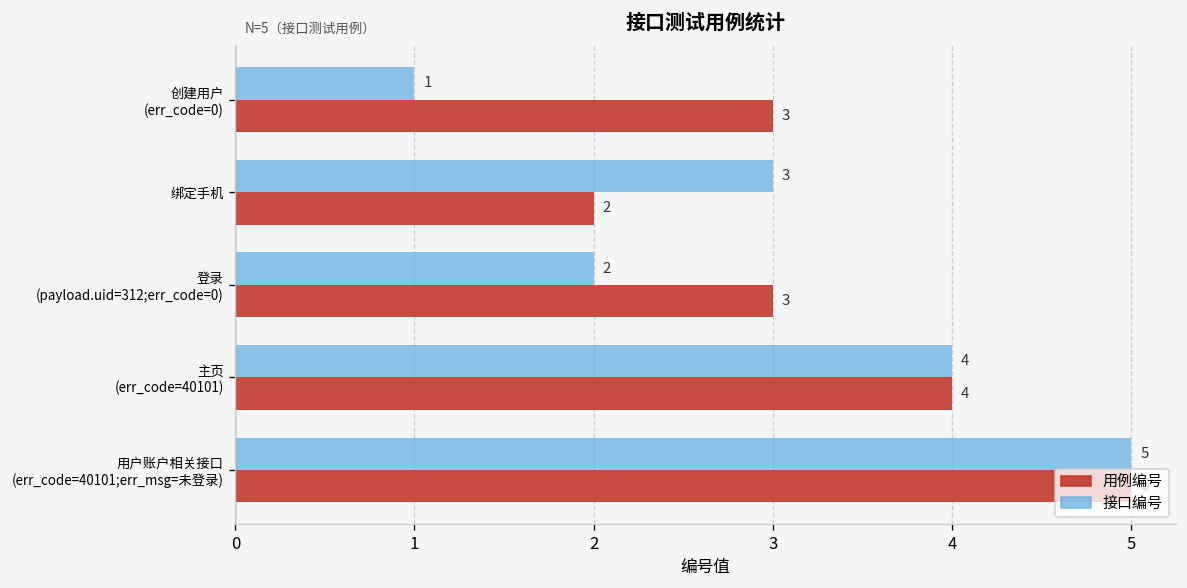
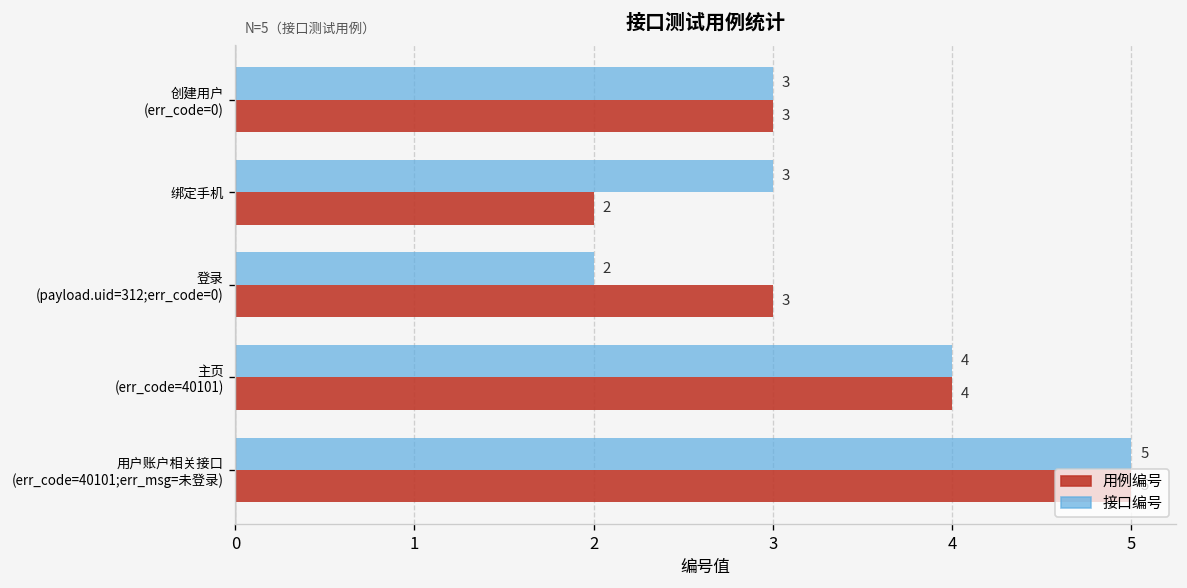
接口编号, 创建用户 (err_code=0): 1 -> 3
